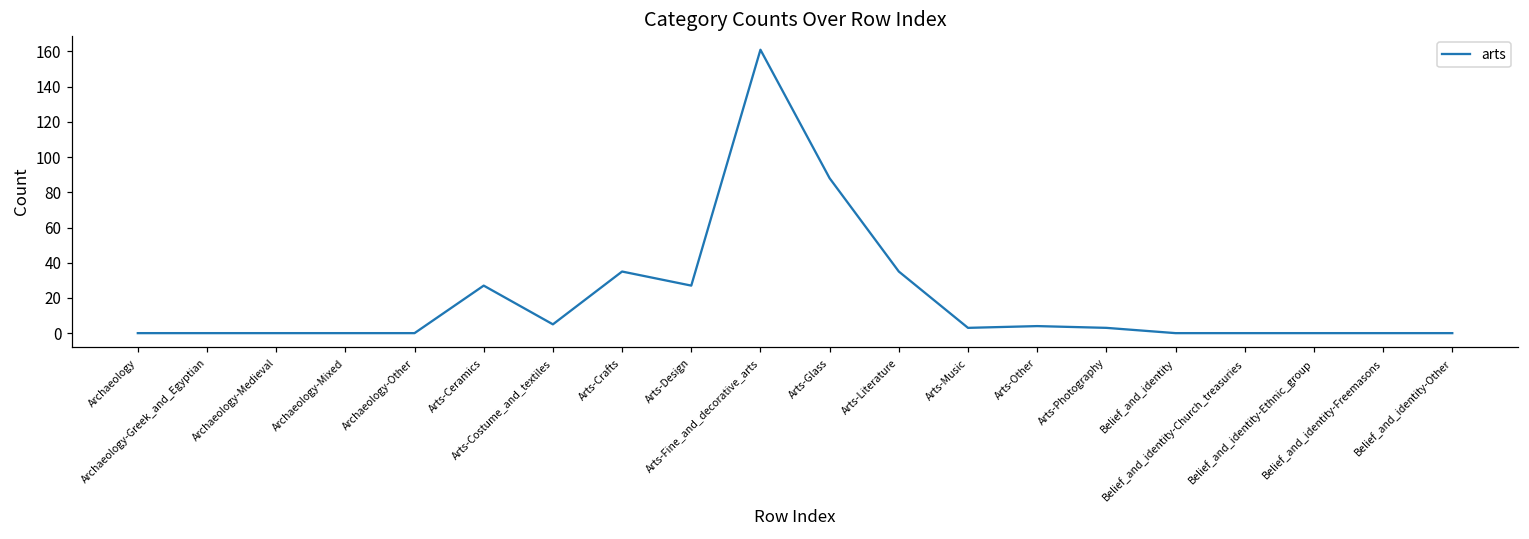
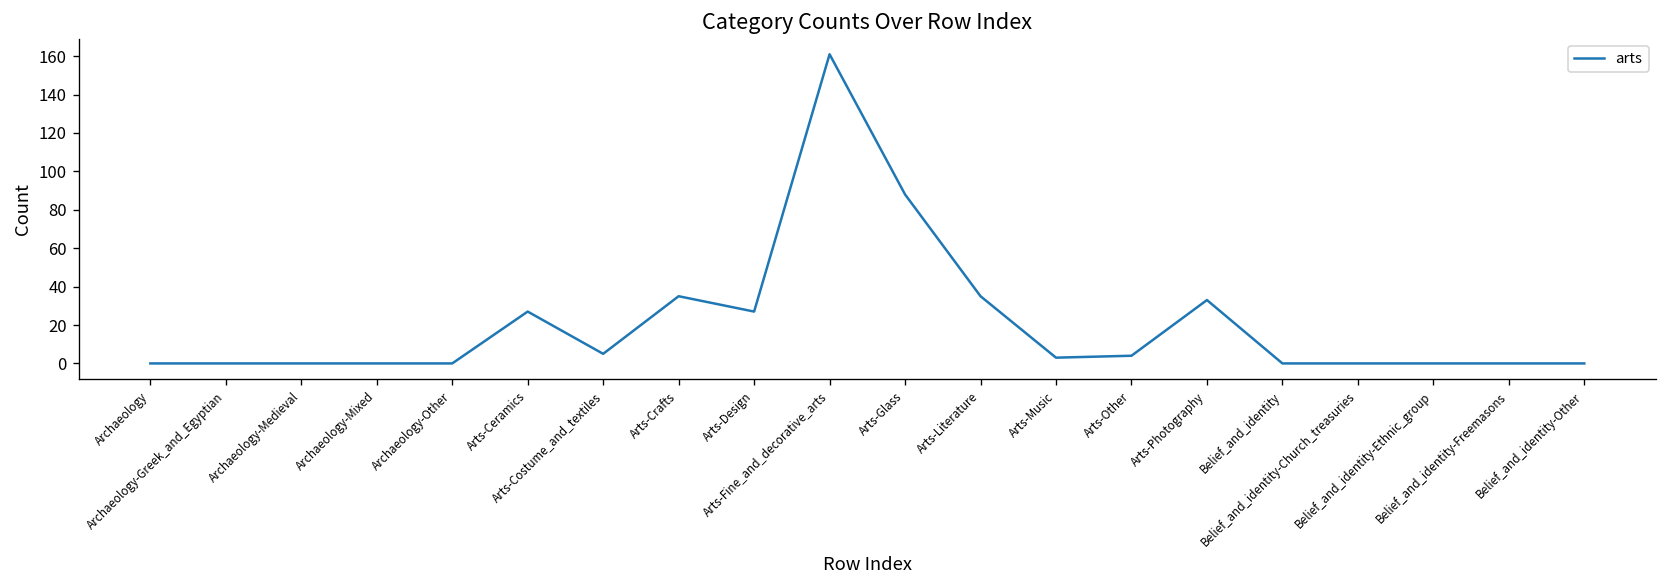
Arts-Photography: 3 -> 33
